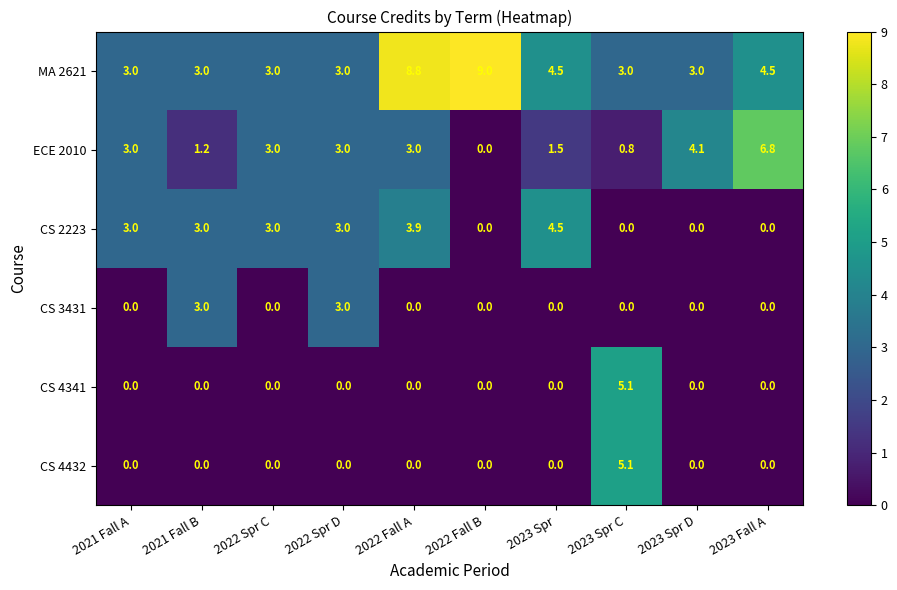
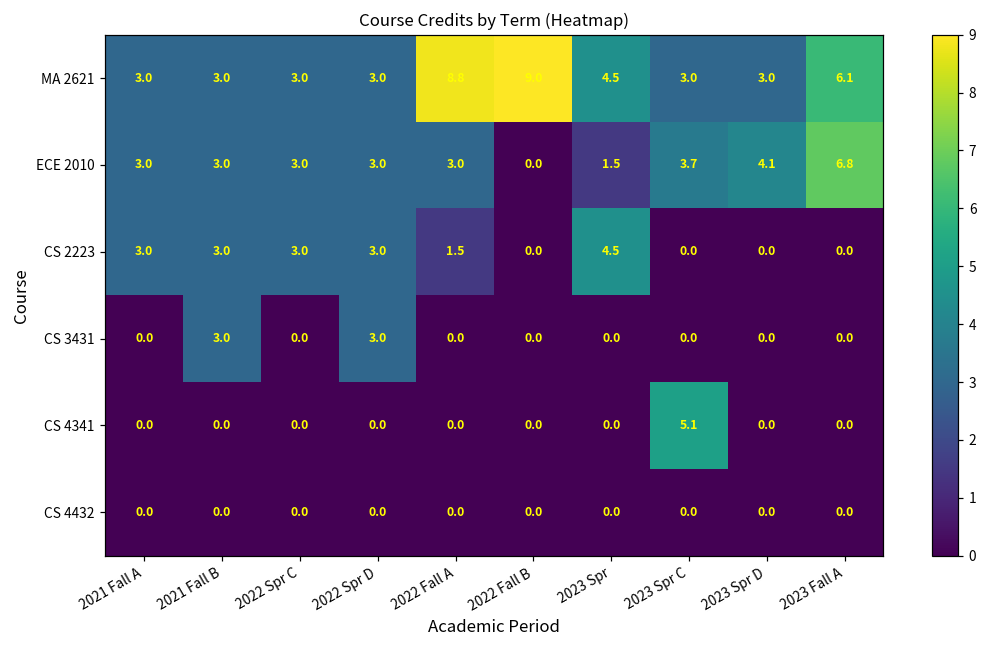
MA 2621, 2023 Fall A: 4.5 -> 6.1
ECE 2010, 2021 Fall B: 1.2 -> 3.0
ECE 2010, 2023 Spr C: 0.8 -> 3.7
CS 2223, 2022 Fall A: 3.9 -> 1.5
CS 4432, 2023 Spr C: 5.1 -> 0.0
